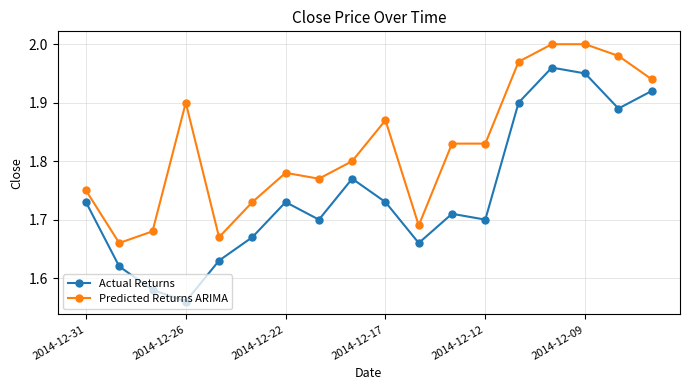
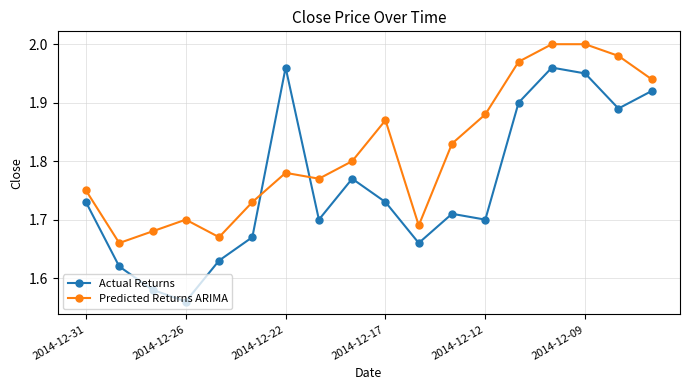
Predicted Returns ARIMA, 2014-12-26: 1.9 -> 1.7
Actual Returns, 2014-12-22: 1.73 -> 1.96
Predicted Returns ARIMA, 2014-12-12: 1.83 -> 1.88
